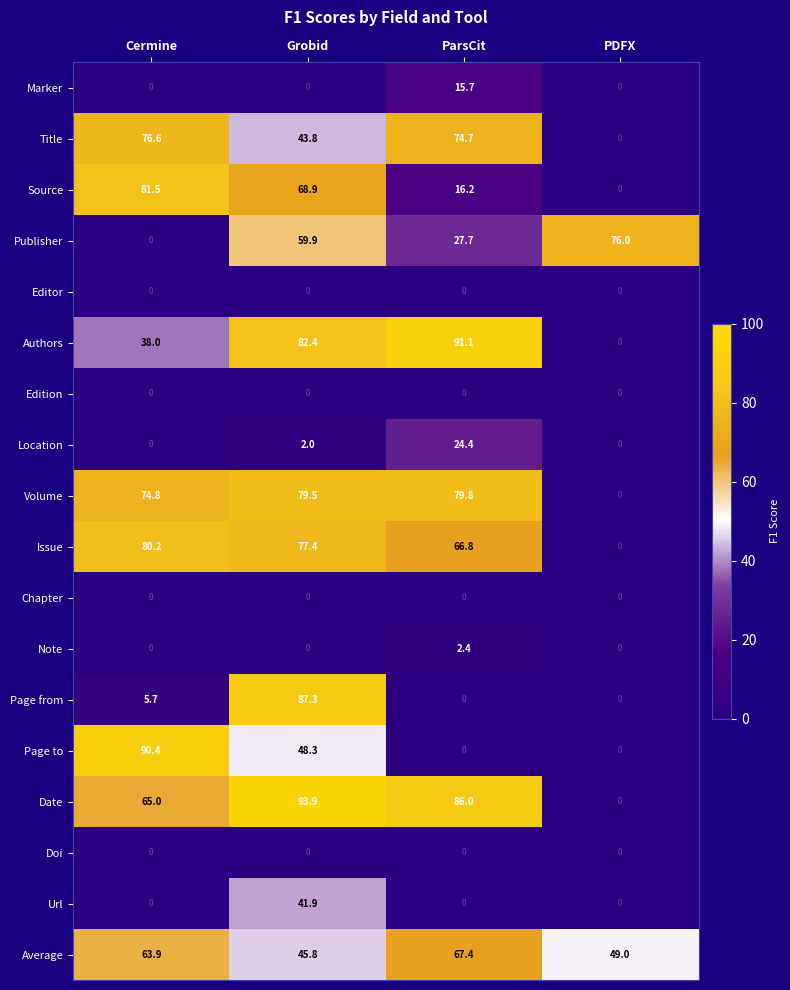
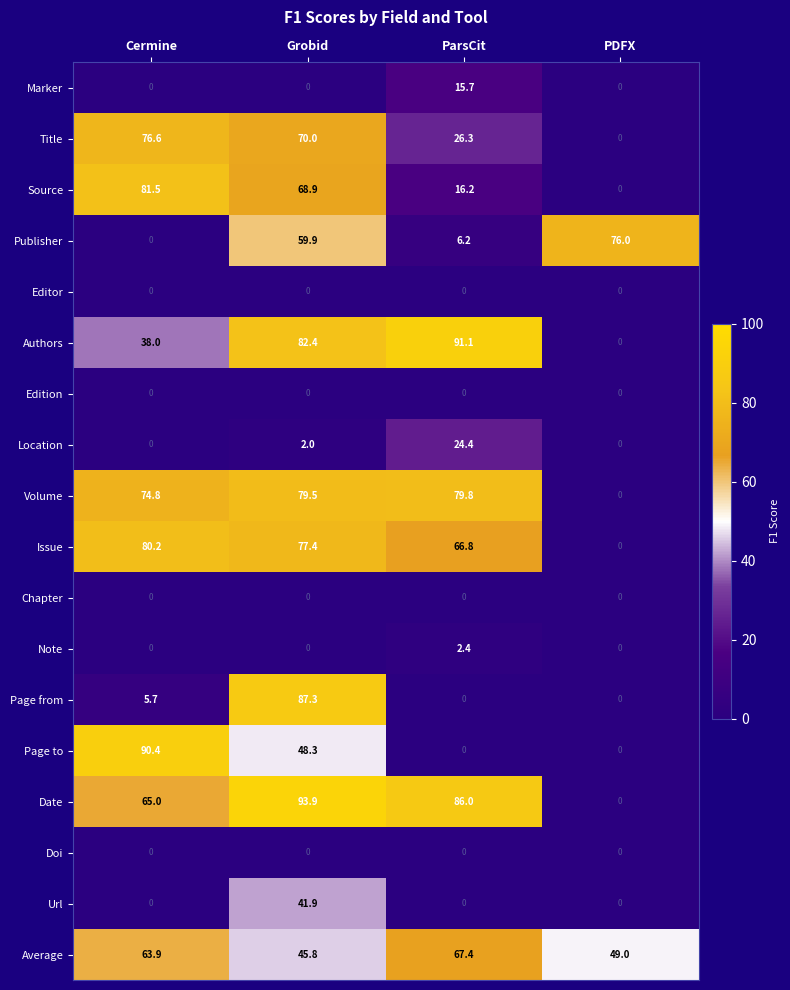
Title, Grobid: 43.8 -> 70.0
Title, ParsCit: 74.7 -> 26.3
Publisher, ParsCit: 27.7 -> 6.2
